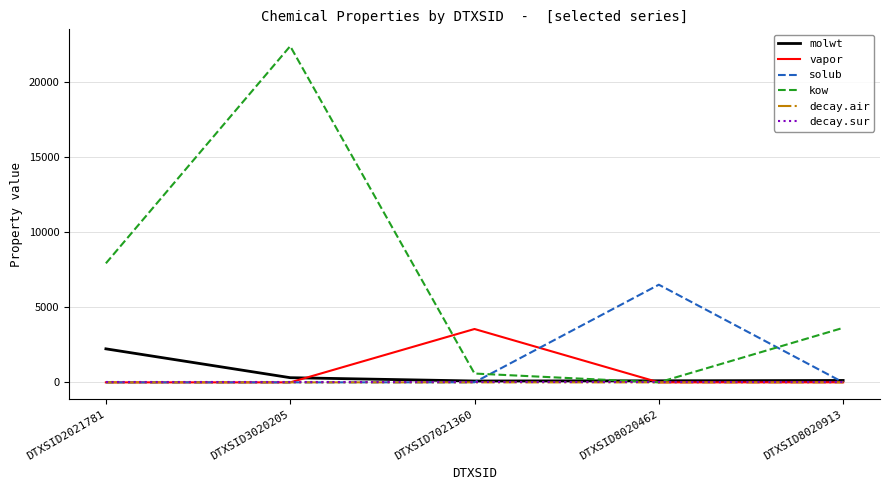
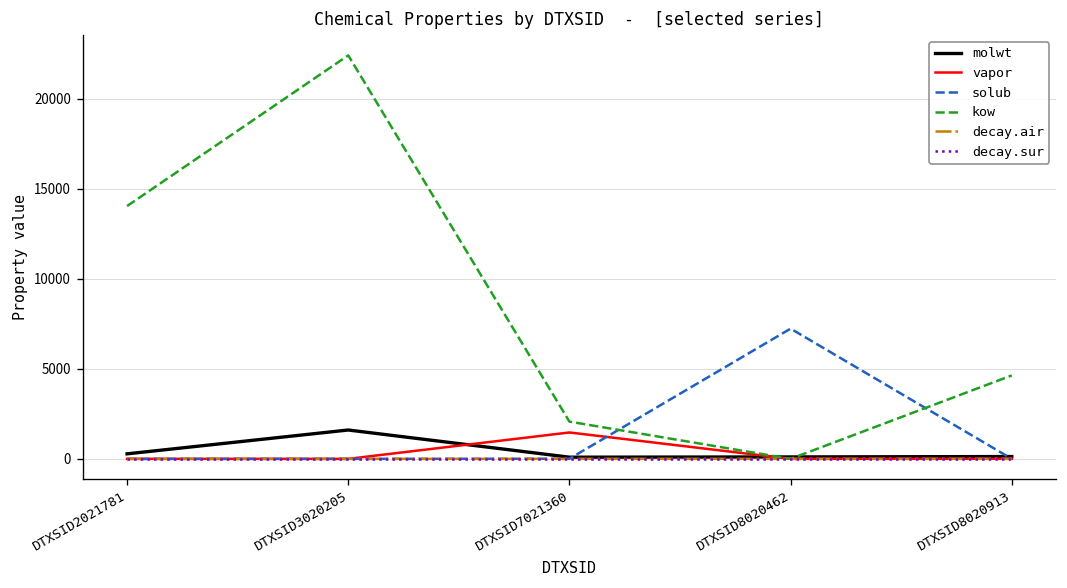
molwt, DTXSID2021781: 2200 -> 300
kow, DTXSID2021781: 7900 -> 14000
molwt, DTXSID3020205: 300 -> 1600
vapor, DTXSID7021360: 3600 -> 1500
kow, DTXSID7021360: 600 -> 2100
solub, DTXSID8020462: 6500 -> 7200
kow, DTXSID8020913: 3600 -> 4600
